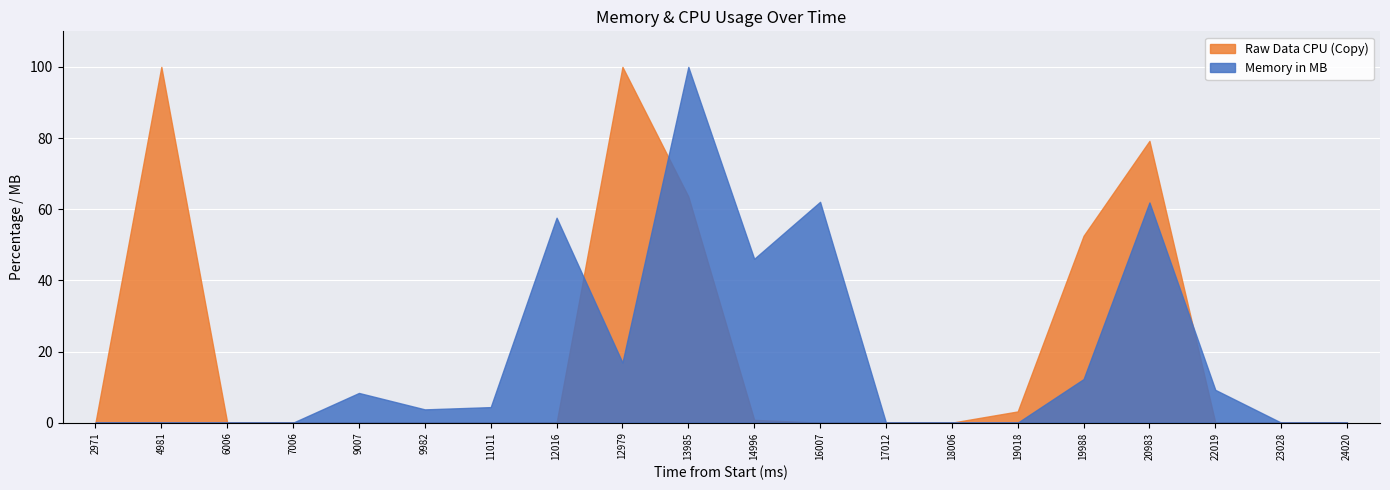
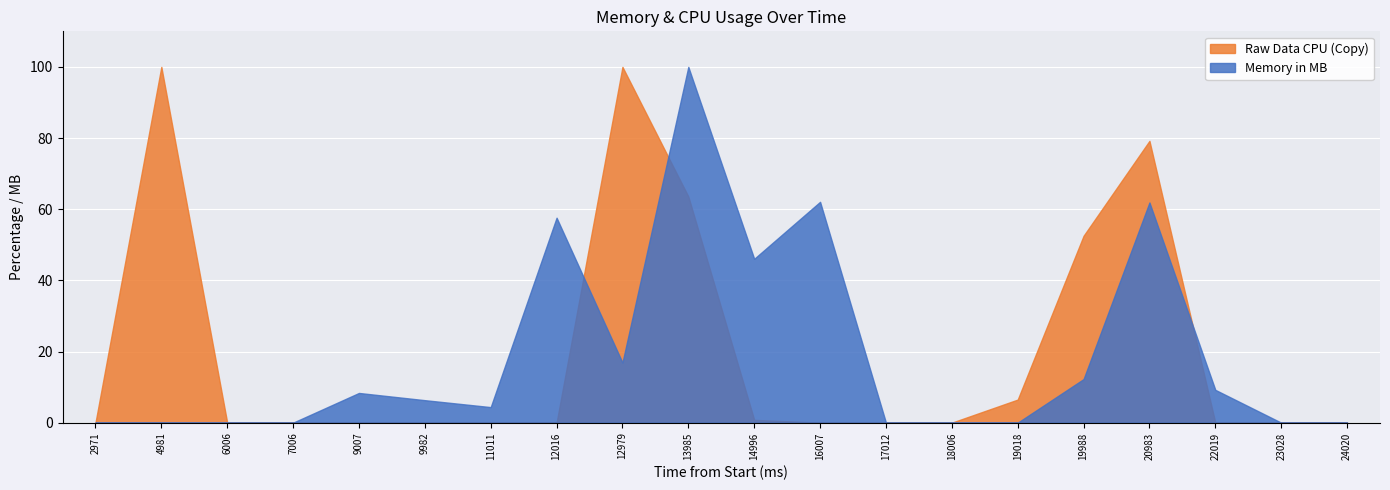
Memory in MB, 9982: 4 -> 6
Raw Data CPU (Copy), 19018: 3 -> 6
